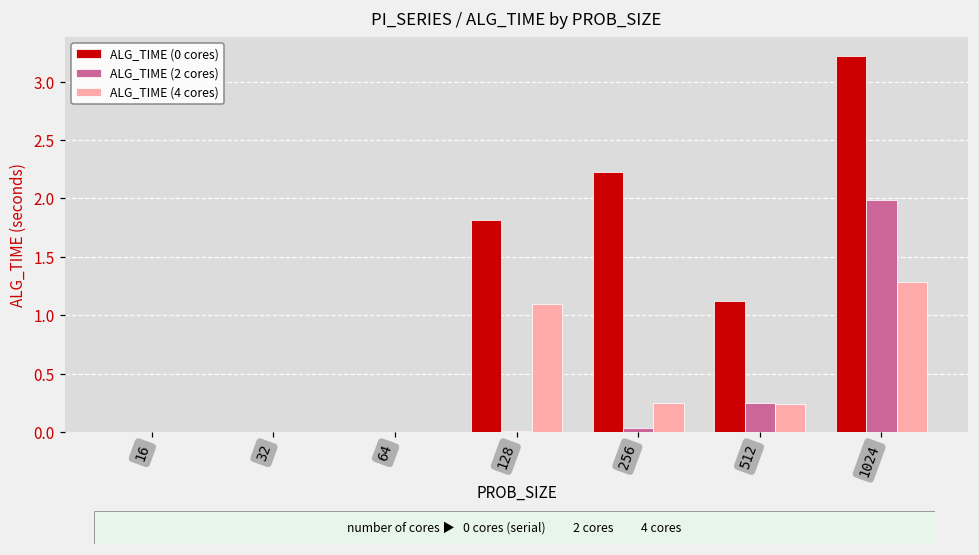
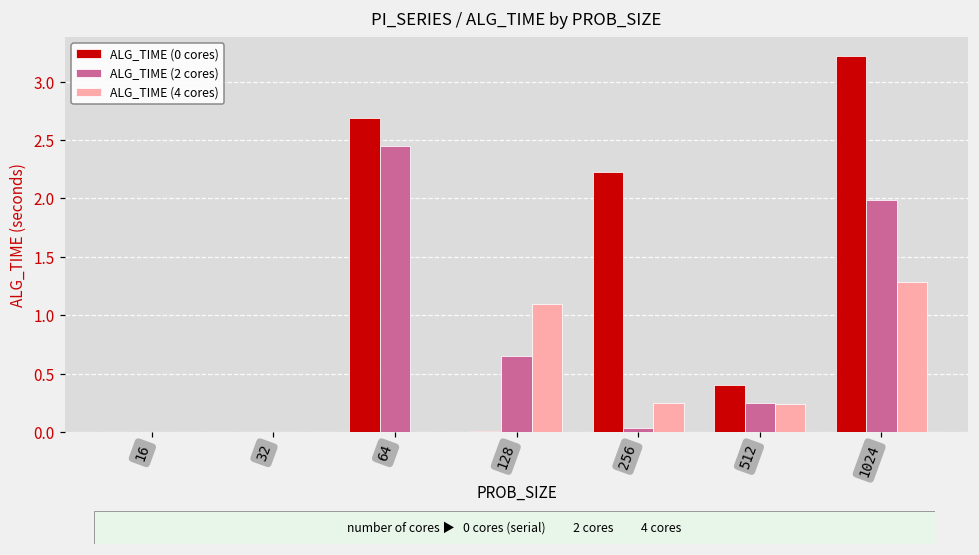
ALG_TIME (0 cores), 64: 0.00 -> 2.69
ALG_TIME (2 cores), 64: 0.00 -> 2.45
ALG_TIME (0 cores), 128: 1.82 -> 0.01
ALG_TIME (2 cores), 128: 0.00 -> 0.65
ALG_TIME (0 cores), 512: 1.12 -> 0.40
